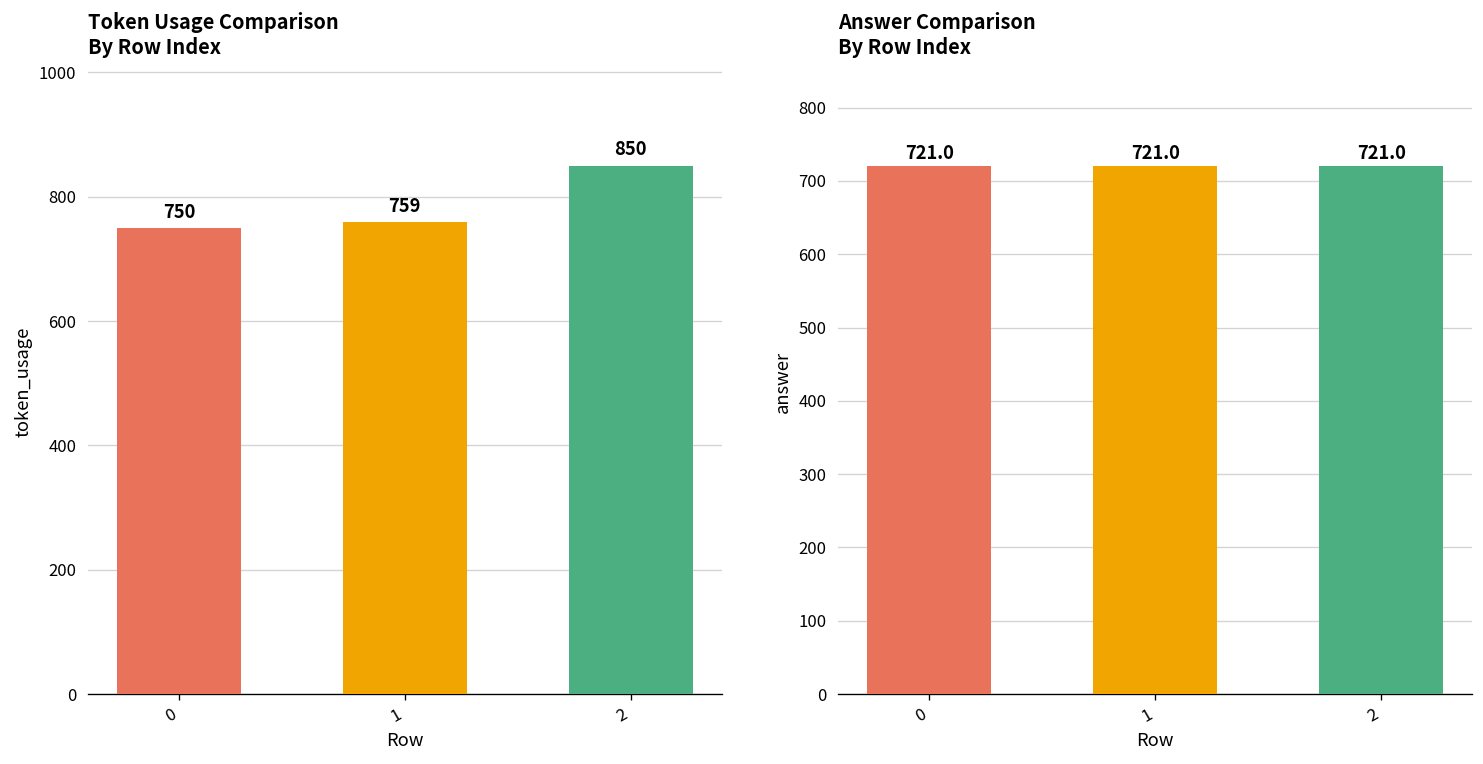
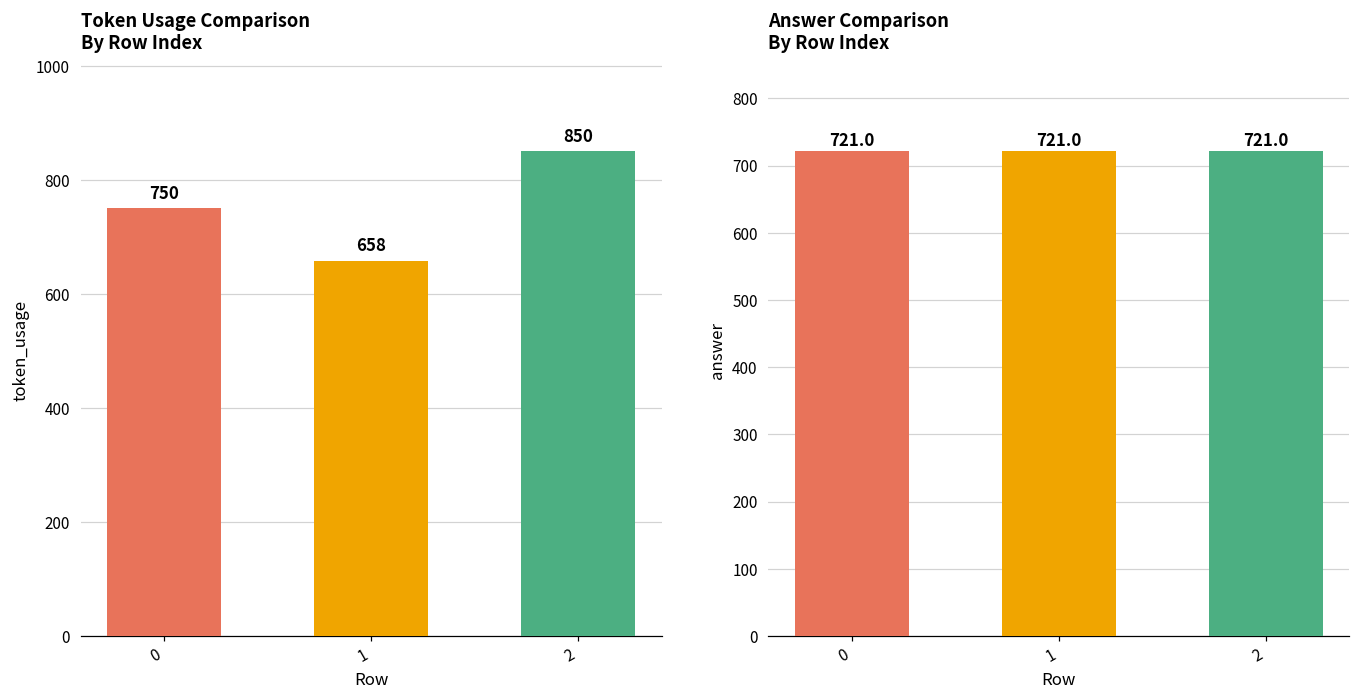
Token Usage Comparison By Row Index, 1: 759 -> 658
